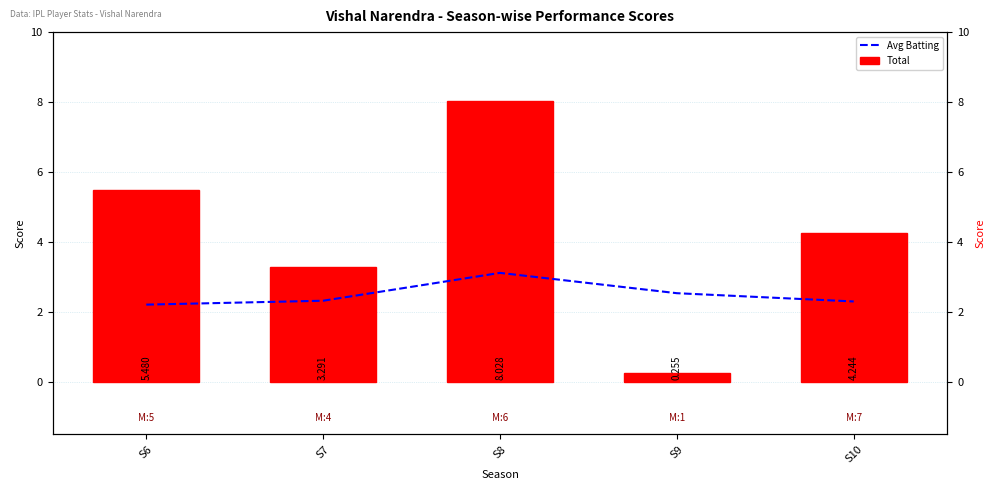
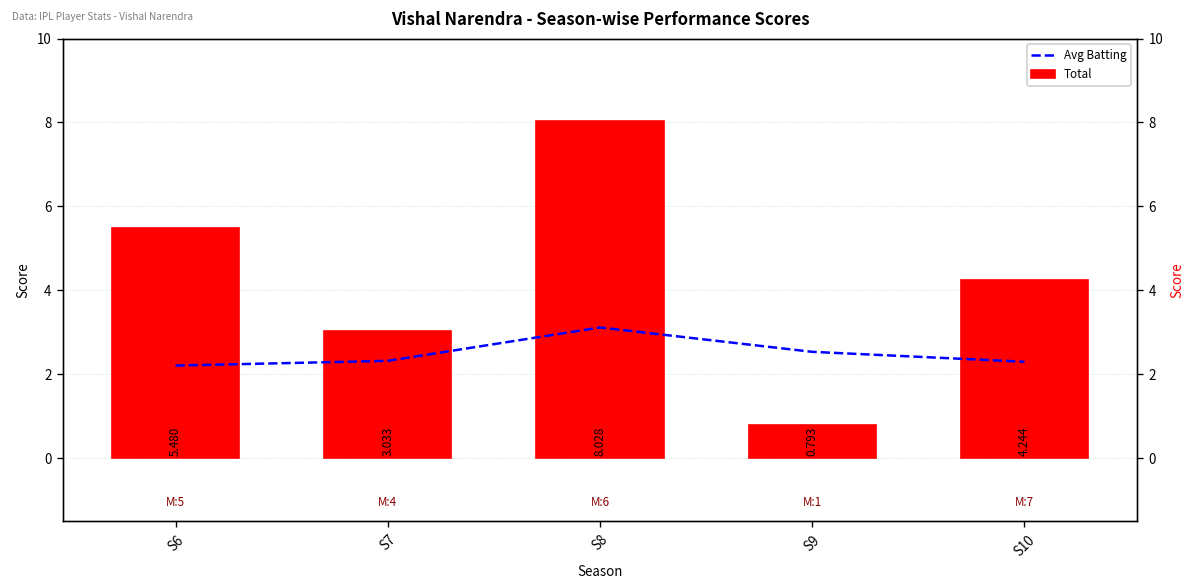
Total, S7: 3.291 -> 3.033
Total, S9: 0.255 -> 0.793
